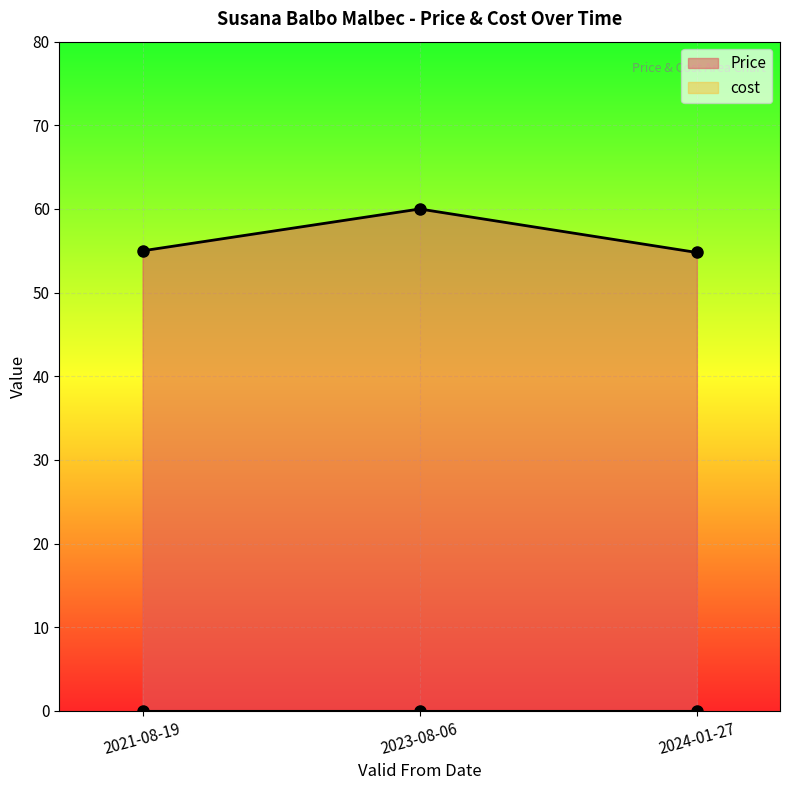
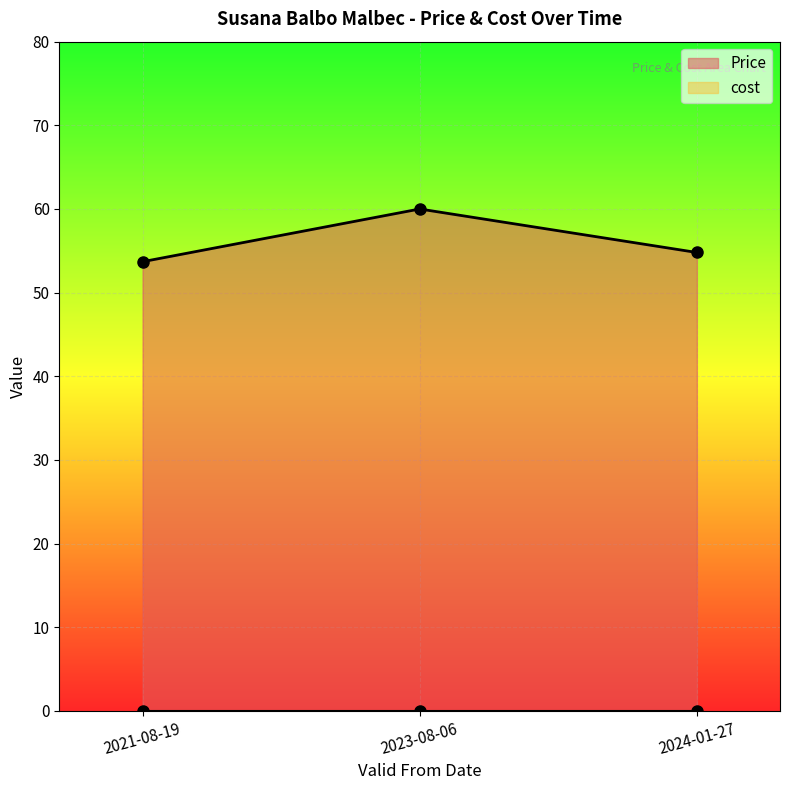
Price, 2021-08-19: 55 -> 54
